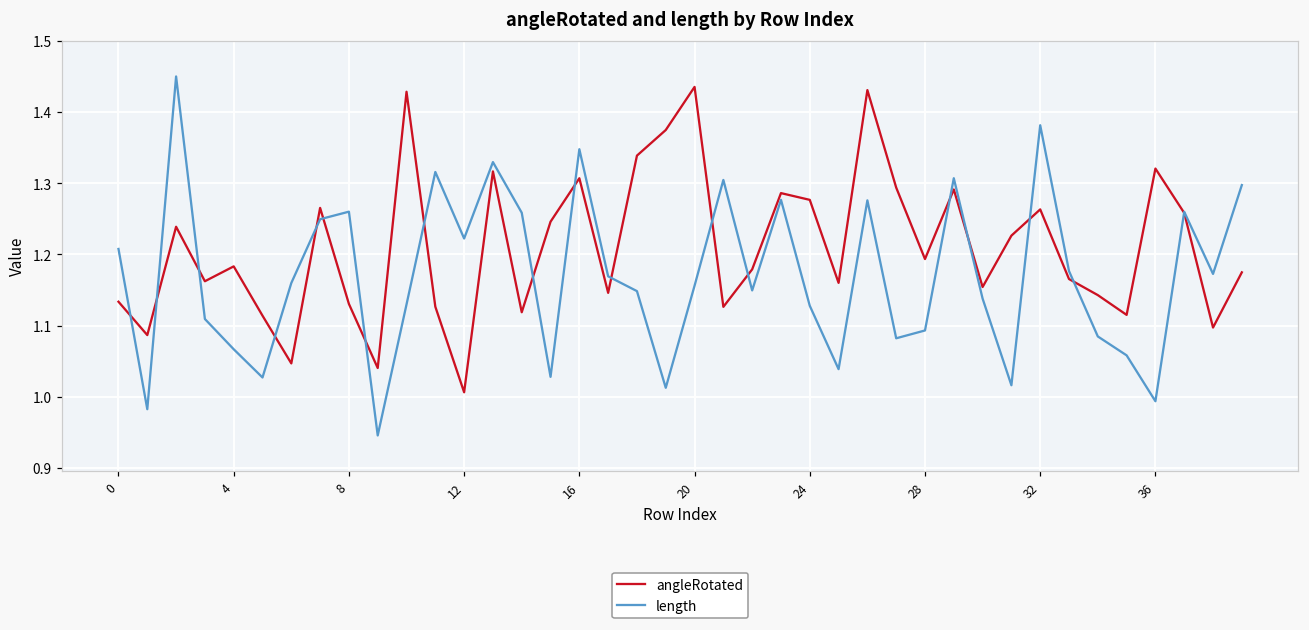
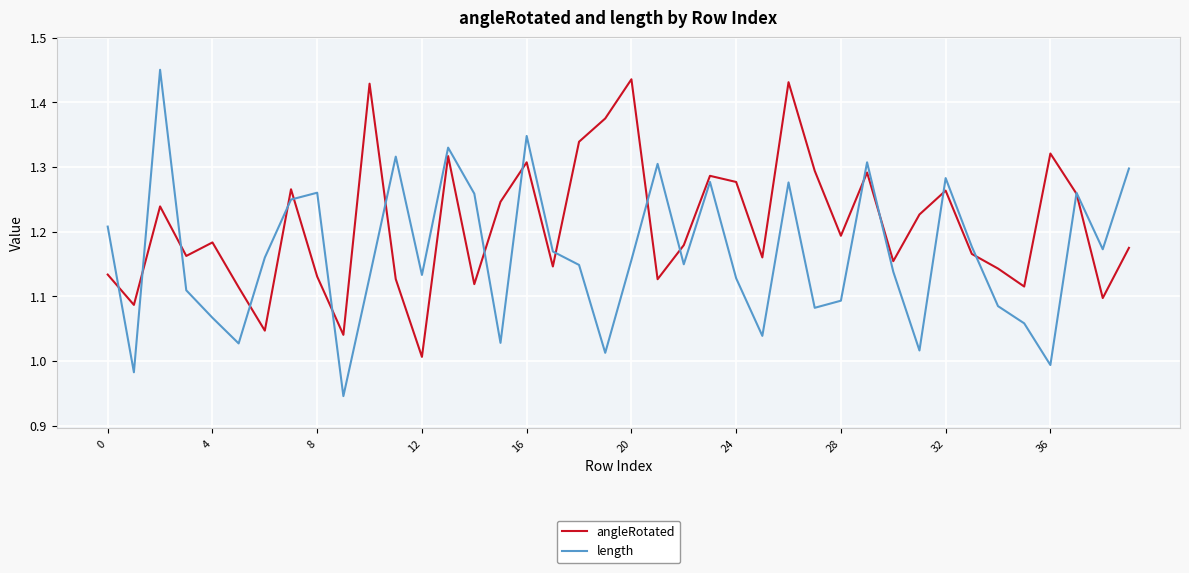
length, 12: 1.22 -> 1.13
length, 32: 1.38 -> 1.28
